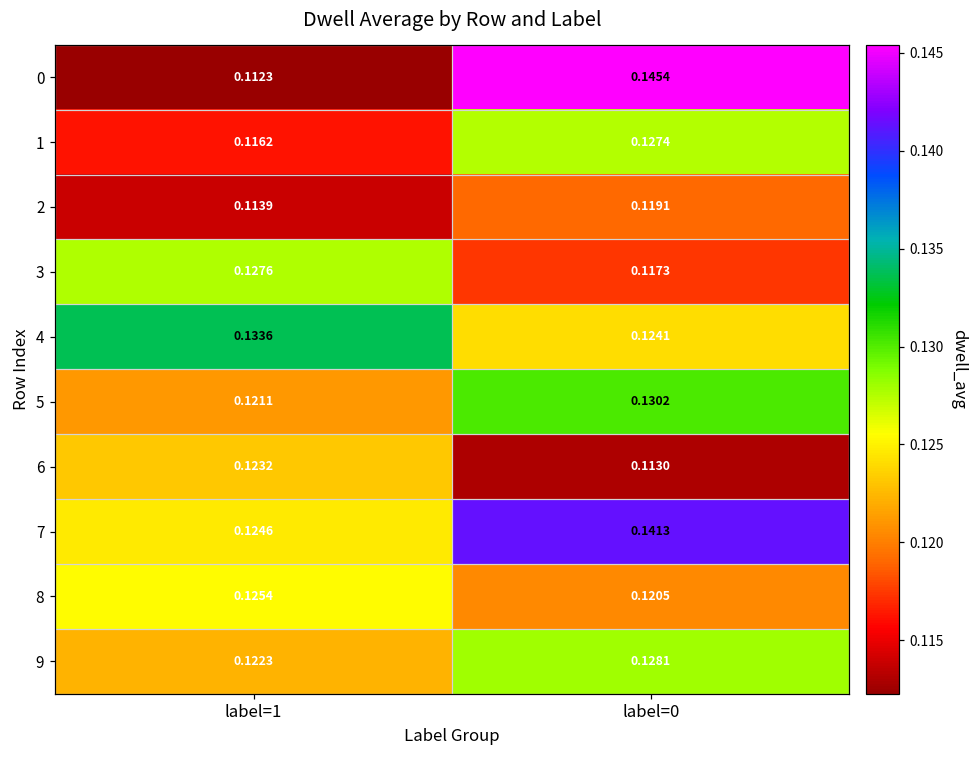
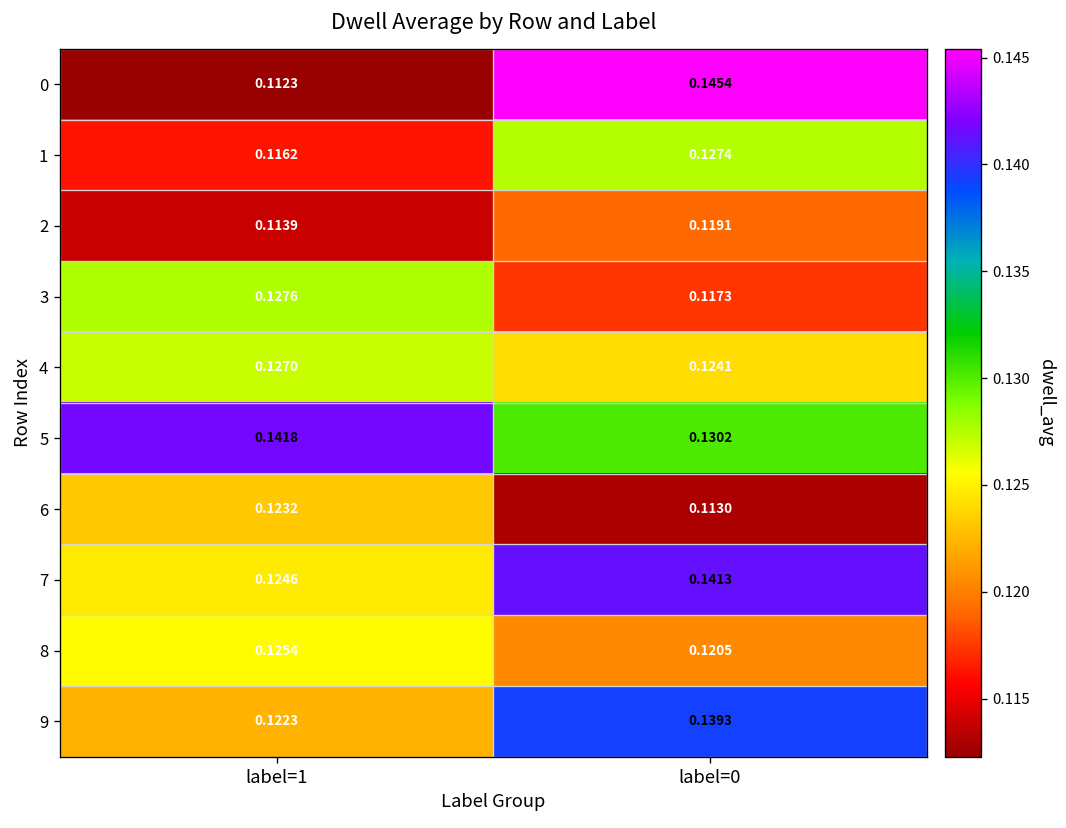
4, label=1: 0.1336 -> 0.1270
5, label=1: 0.1211 -> 0.1418
9, label=0: 0.1281 -> 0.1393
